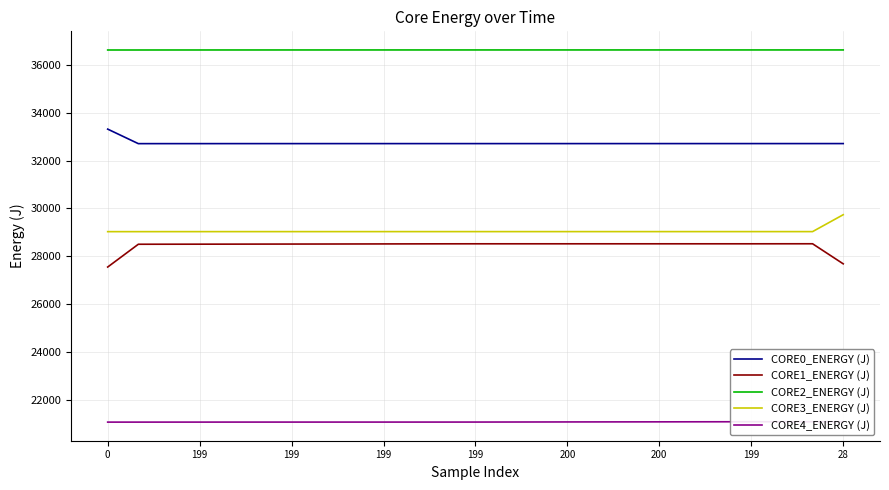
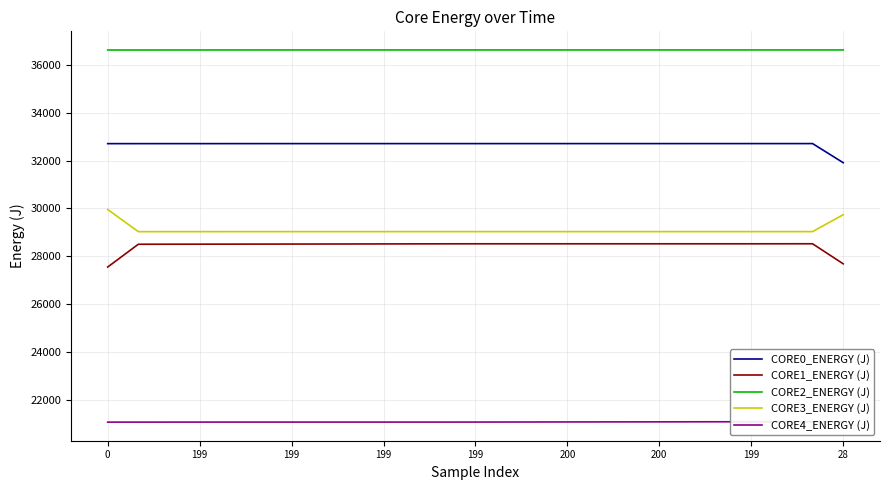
CORE0_ENERGY (J), 0: 33300 -> 32700
CORE3_ENERGY (J), 0: 29000 -> 30000
CORE0_ENERGY (J), 28: 32700 -> 31900
